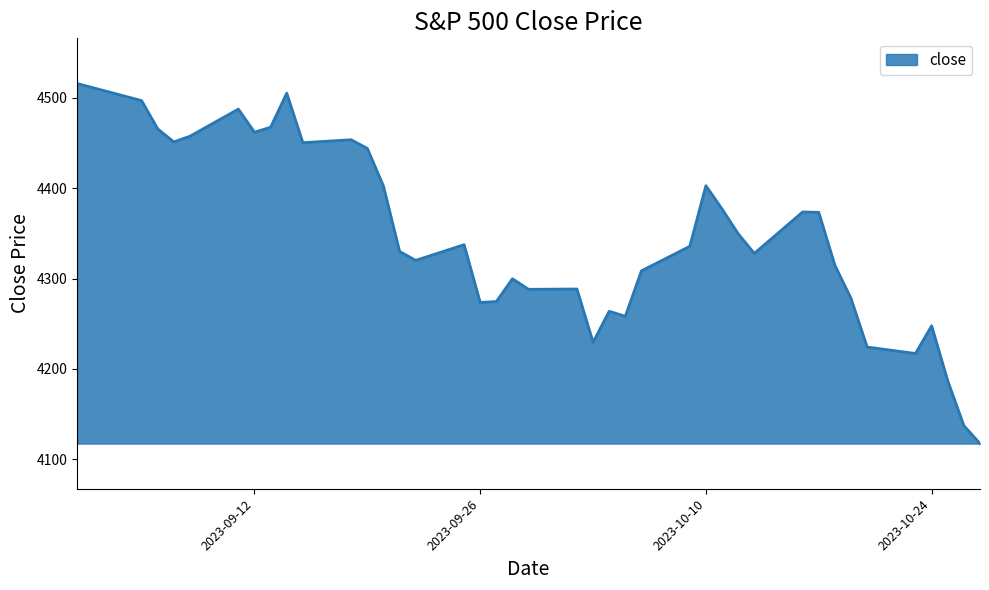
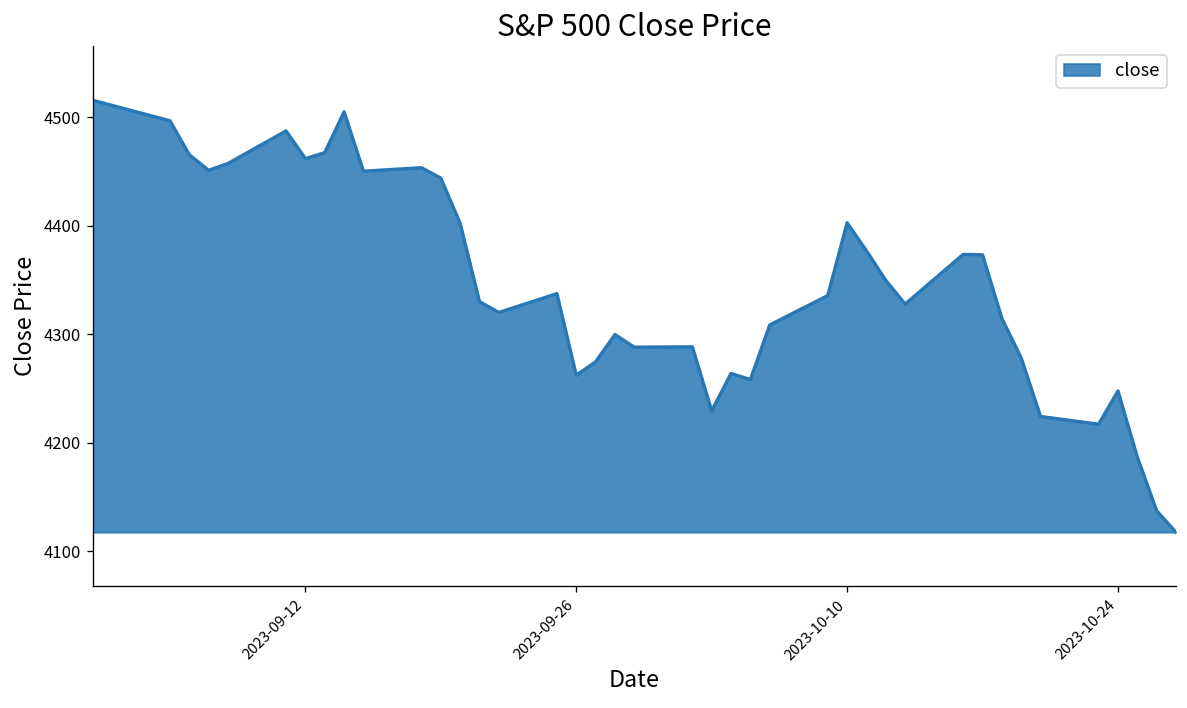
2023-09-26: 4270 -> 4260
